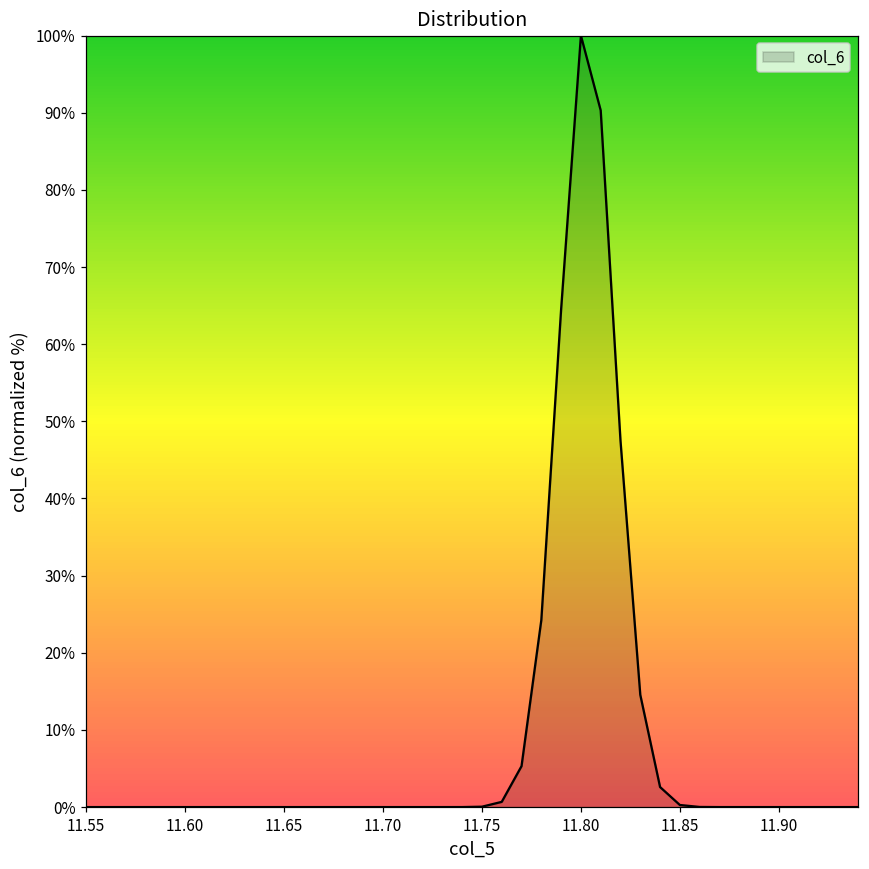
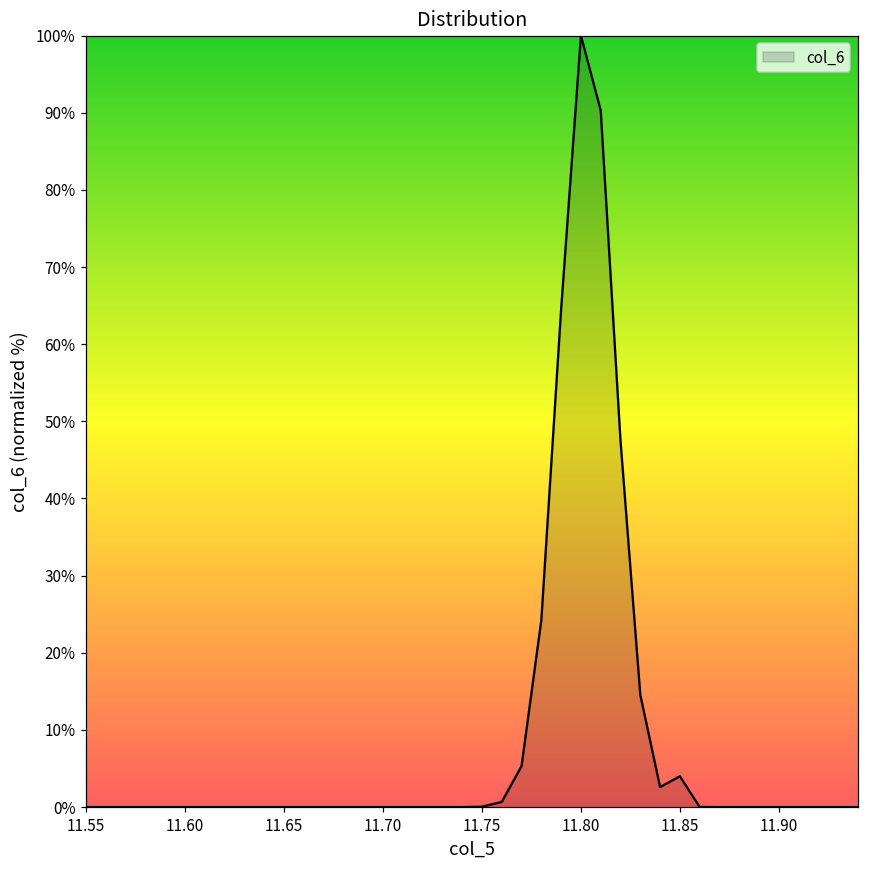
11.85: 0% -> 4%
